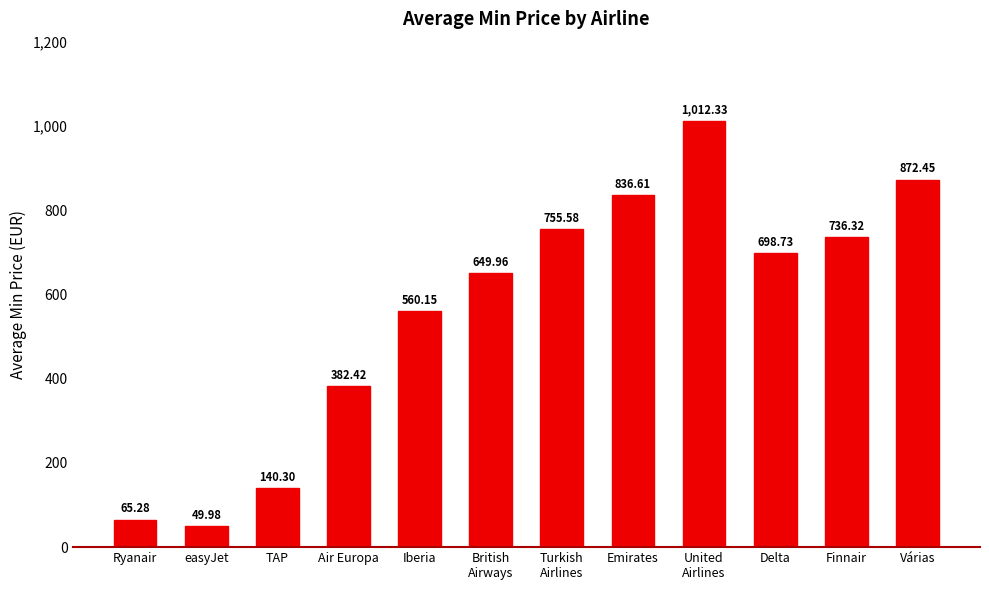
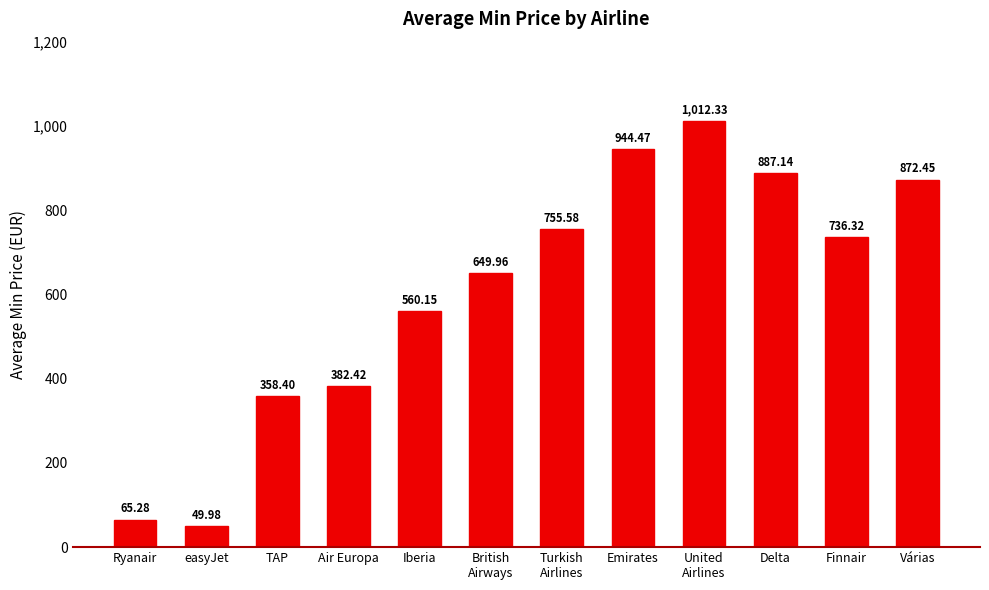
TAP: 140.30 -> 358.40
Emirates: 836.61 -> 944.47
Delta: 698.73 -> 887.14
